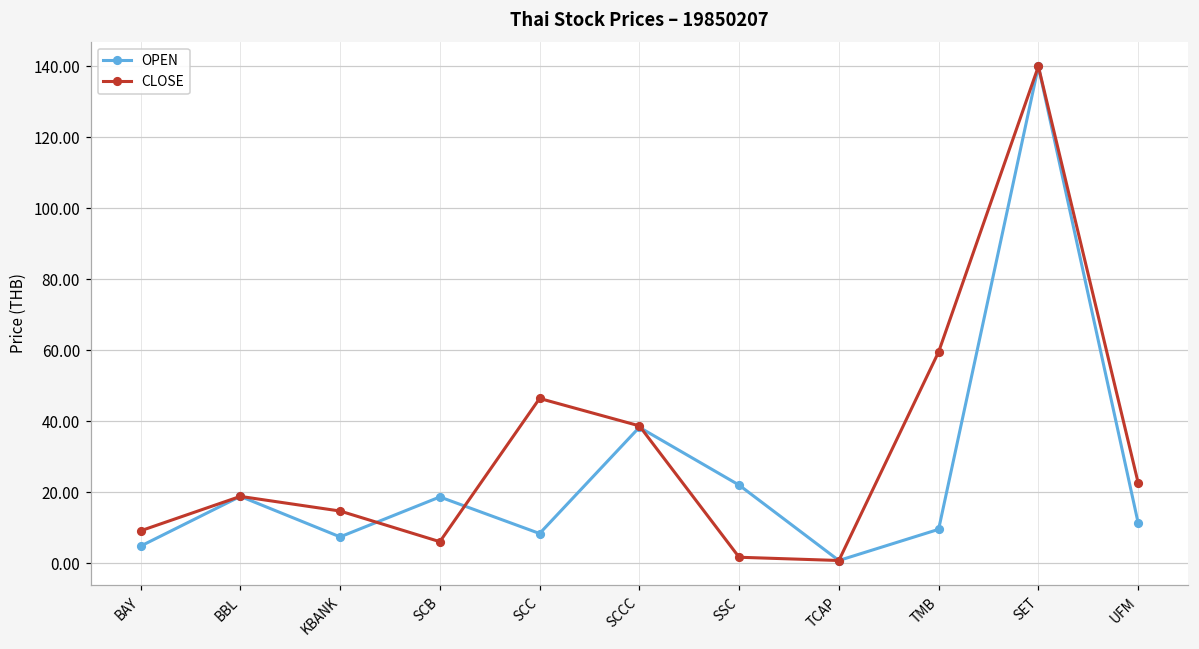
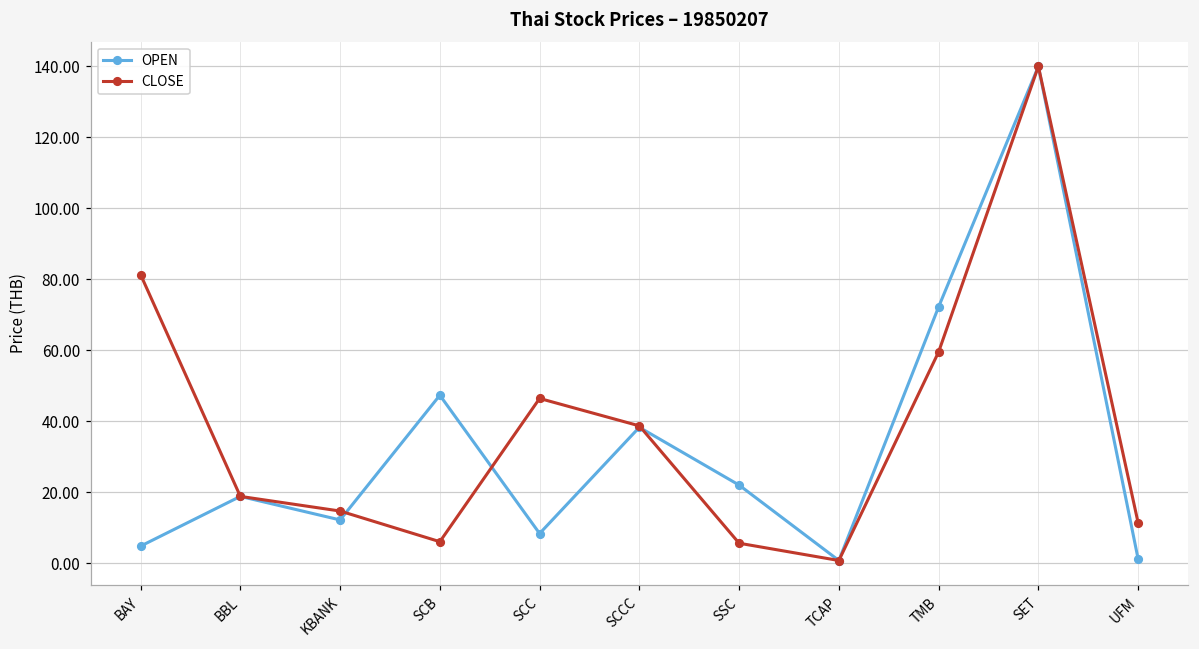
CLOSE, BAY: 9 -> 81
OPEN, KBANK: 7 -> 12
OPEN, SCB: 19 -> 47
CLOSE, SSC: 2 -> 6
OPEN, TMB: 10 -> 72
OPEN, UFM: 11 -> 1
CLOSE, UFM: 23 -> 11
